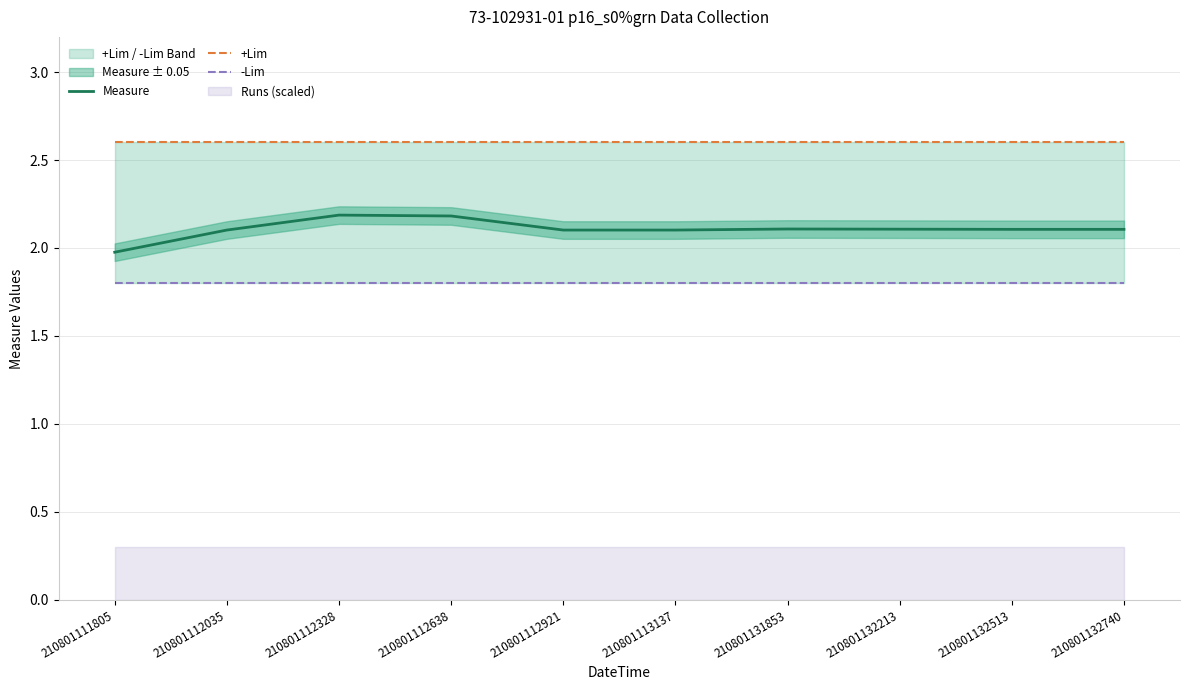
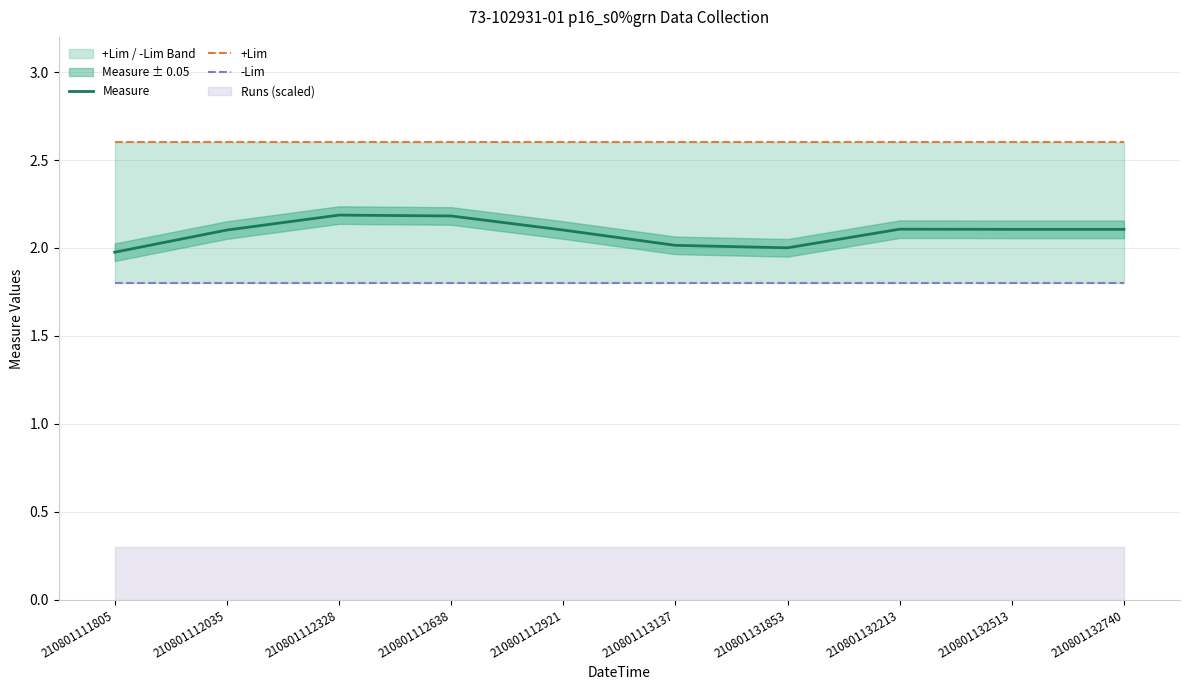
Measure, 210801113137: 2.10 -> 2.02
Measure, 210801131853: 2.11 -> 2.00
